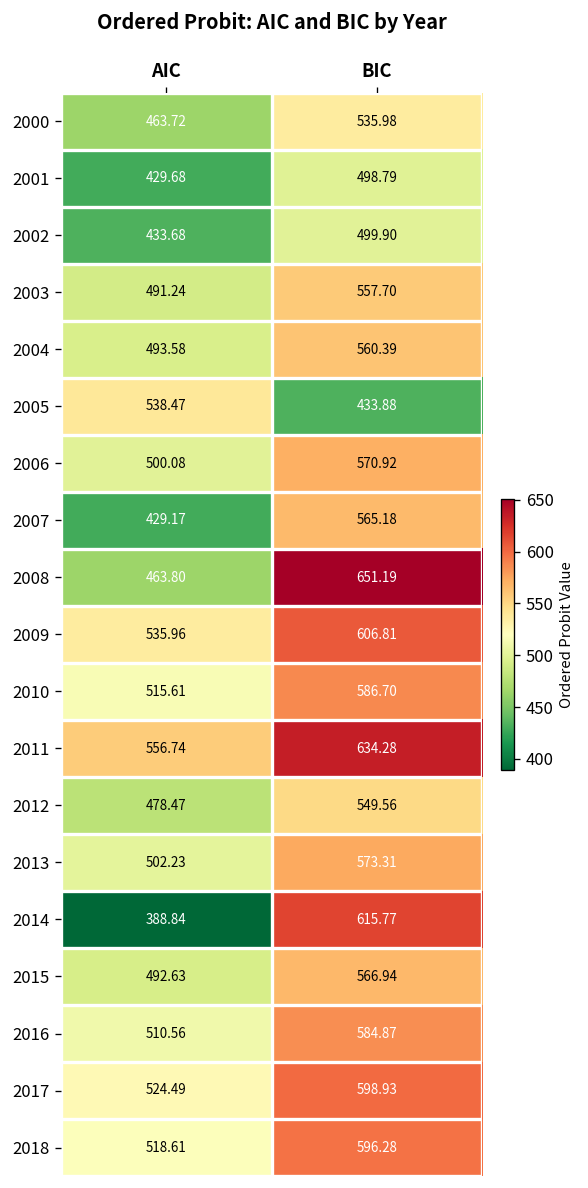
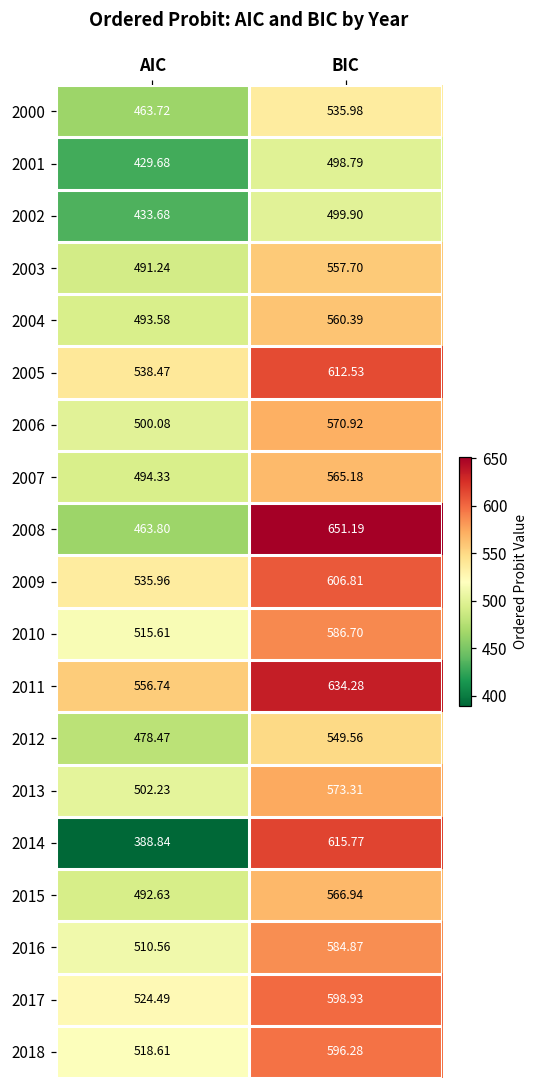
2005, BIC: 433.88 -> 612.53
2007, AIC: 429.17 -> 494.33
